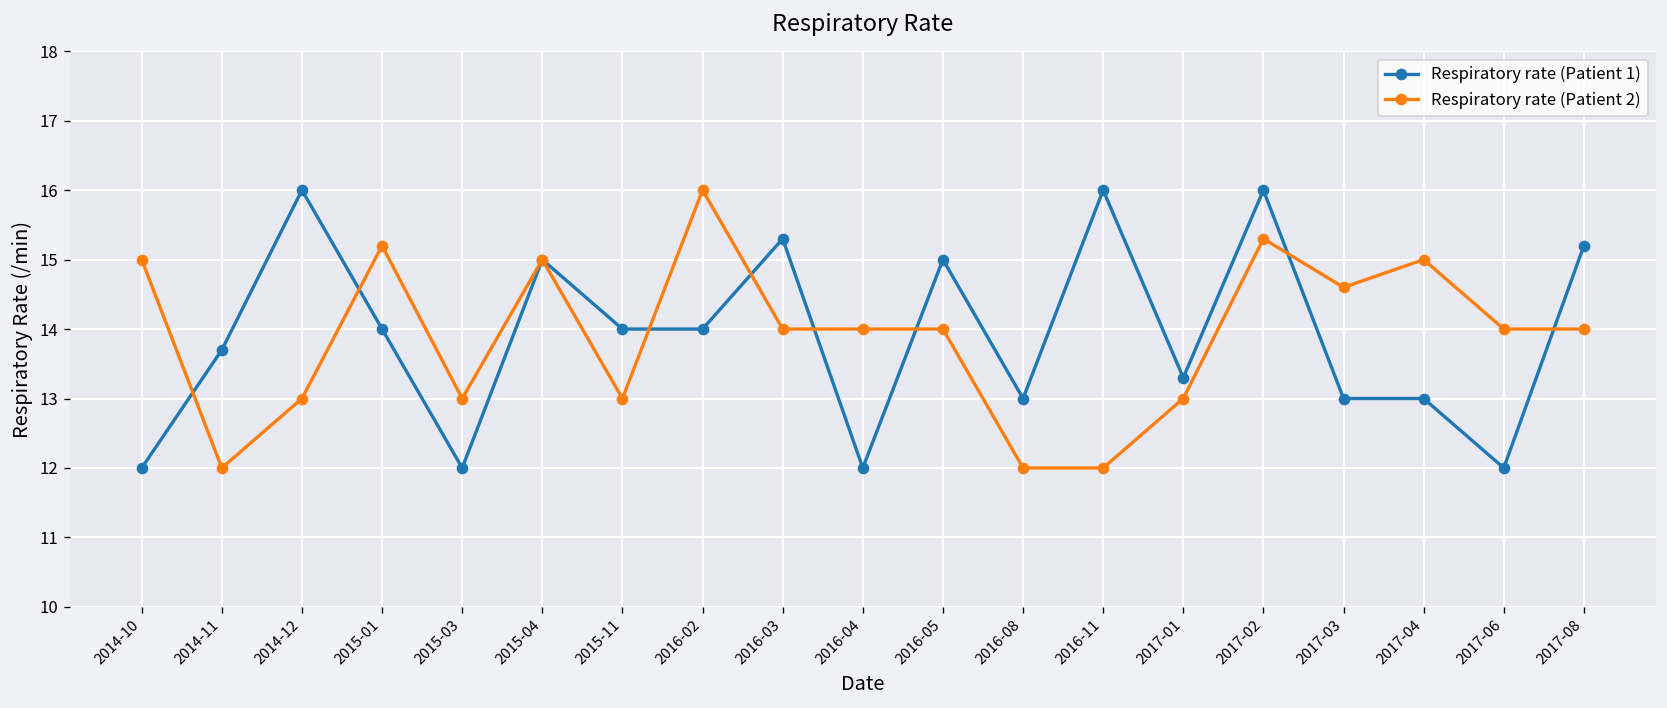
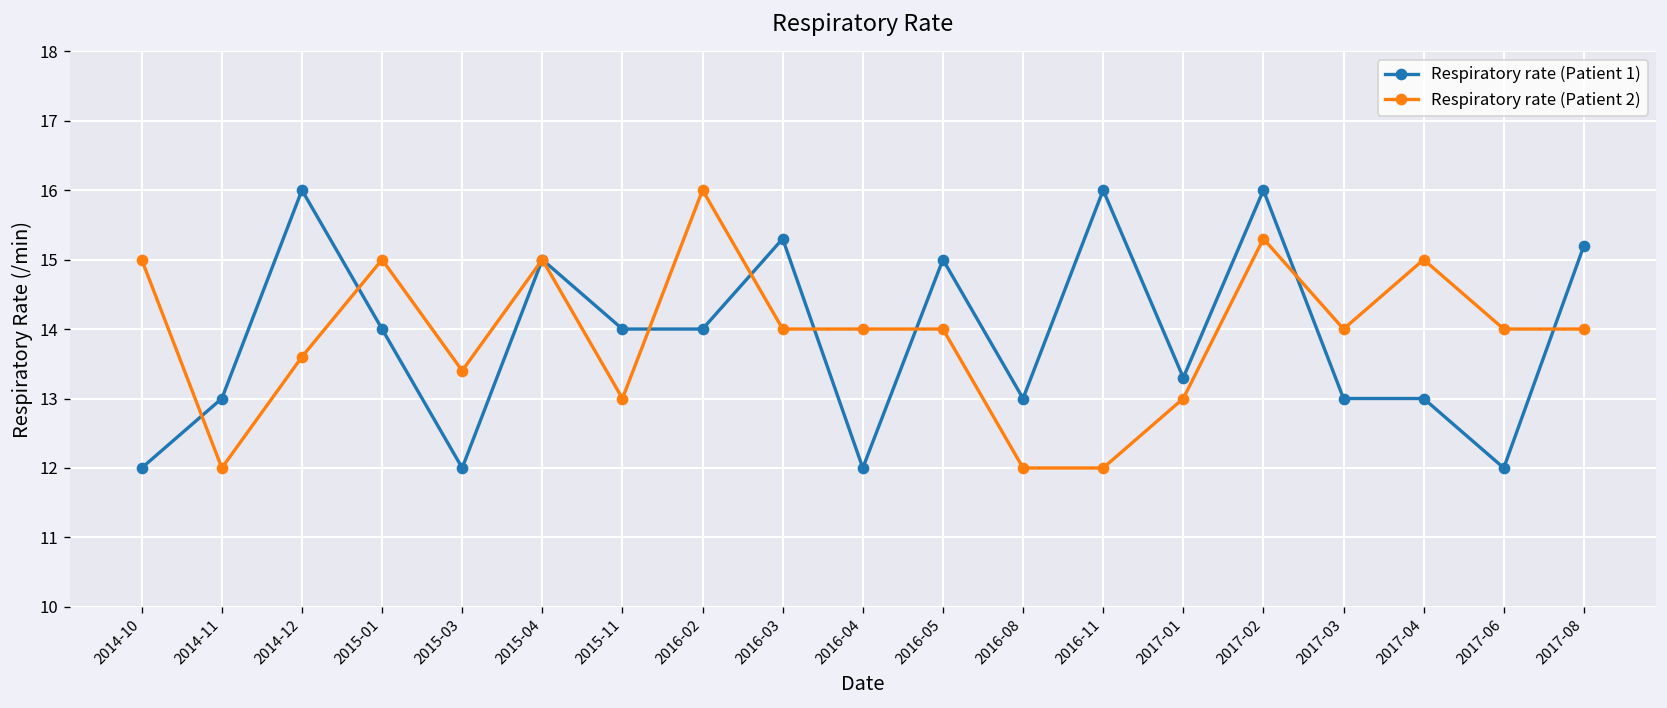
Respiratory rate (Patient 1), 2014-11: 13.7 -> 13.0
Respiratory rate (Patient 2), 2014-12: 13.0 -> 13.6
Respiratory rate (Patient 2), 2015-01: 15.2 -> 15.0
Respiratory rate (Patient 2), 2015-03: 13.0 -> 13.4
Respiratory rate (Patient 2), 2017-03: 14.6 -> 14.0
